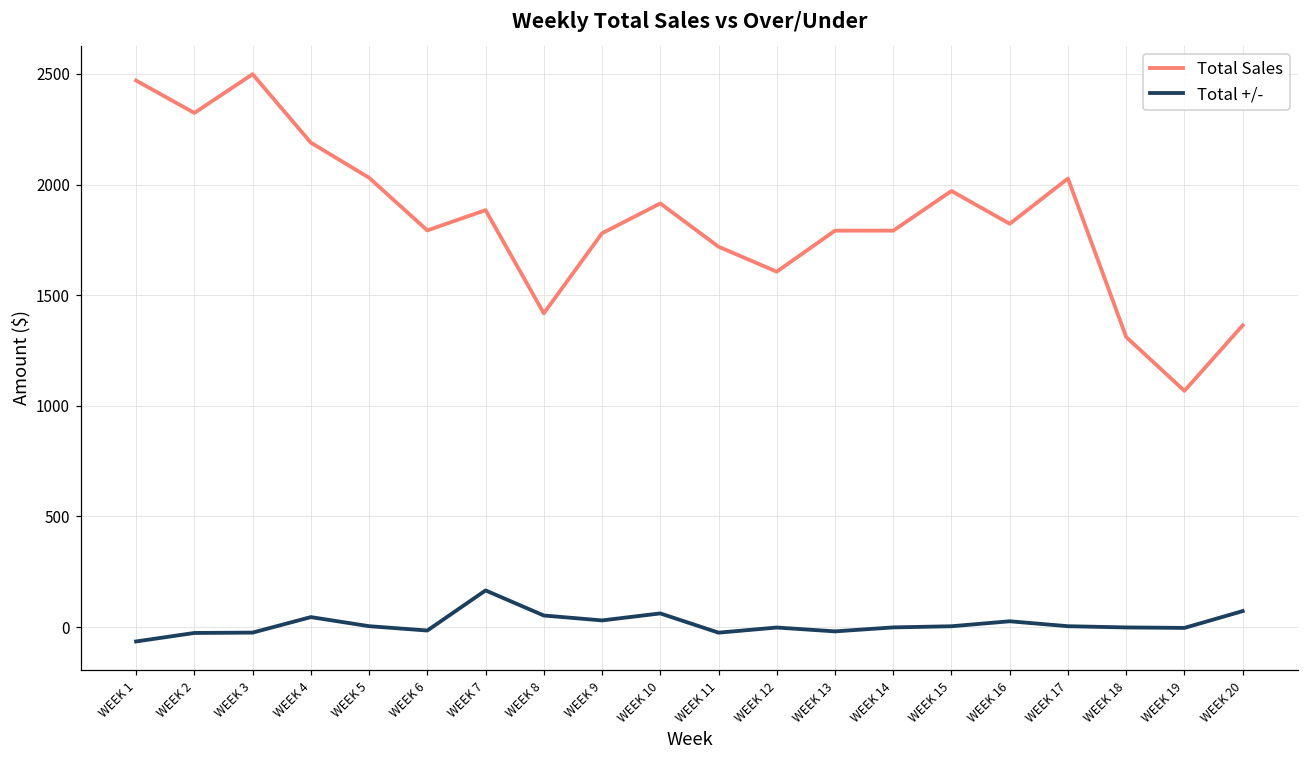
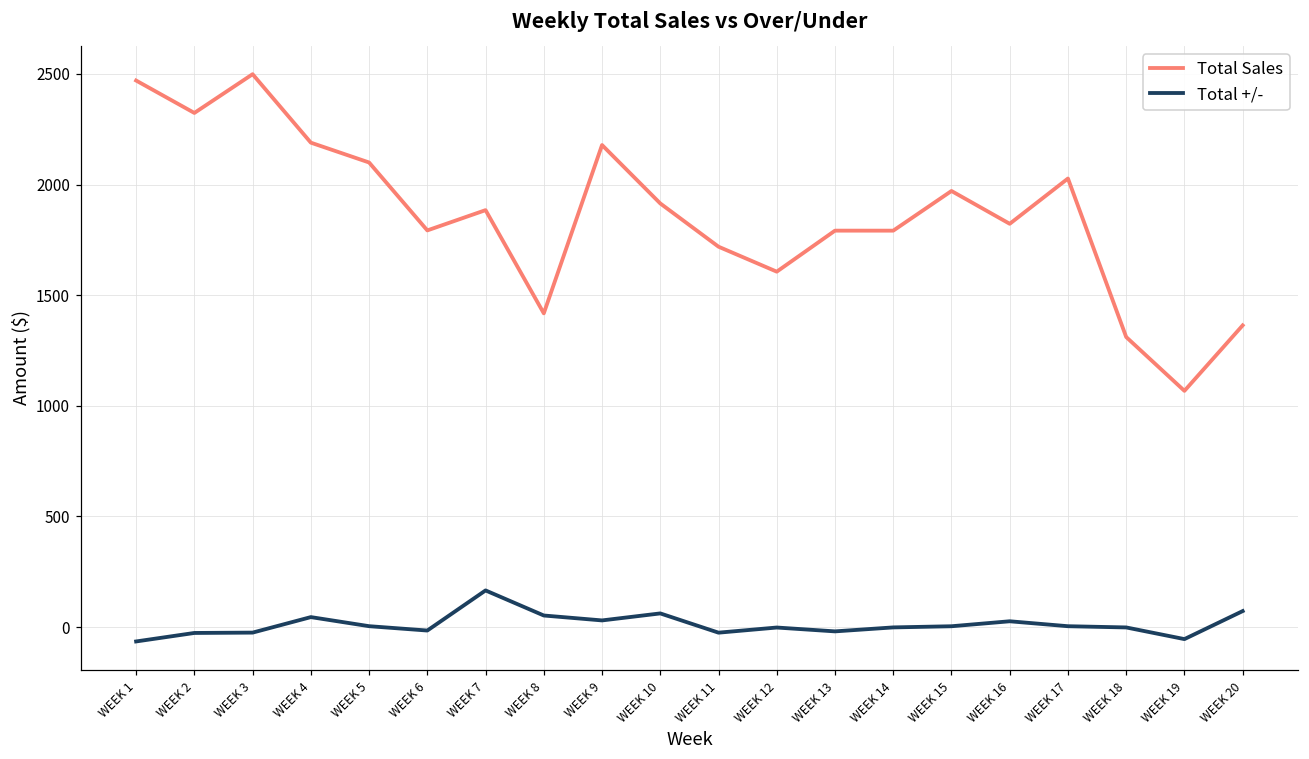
Total Sales, WEEK 5: 2030 -> 2100
Total Sales, WEEK 9: 1780 -> 2180
Total +/-, WEEK 19: 0 -> -50
